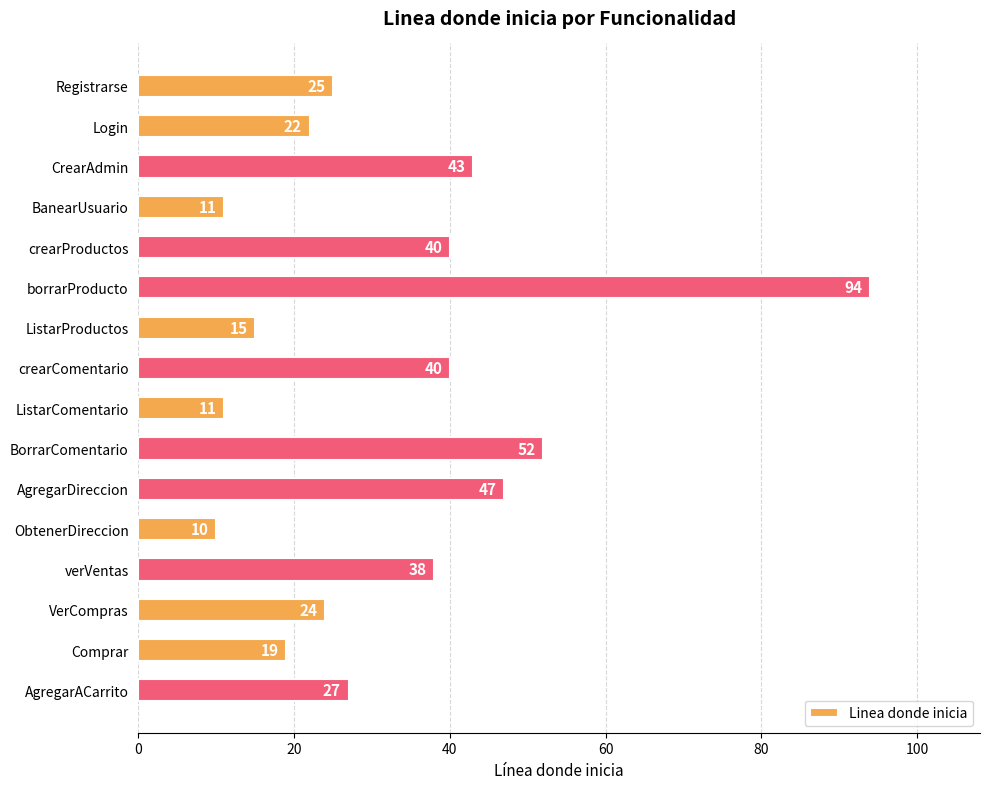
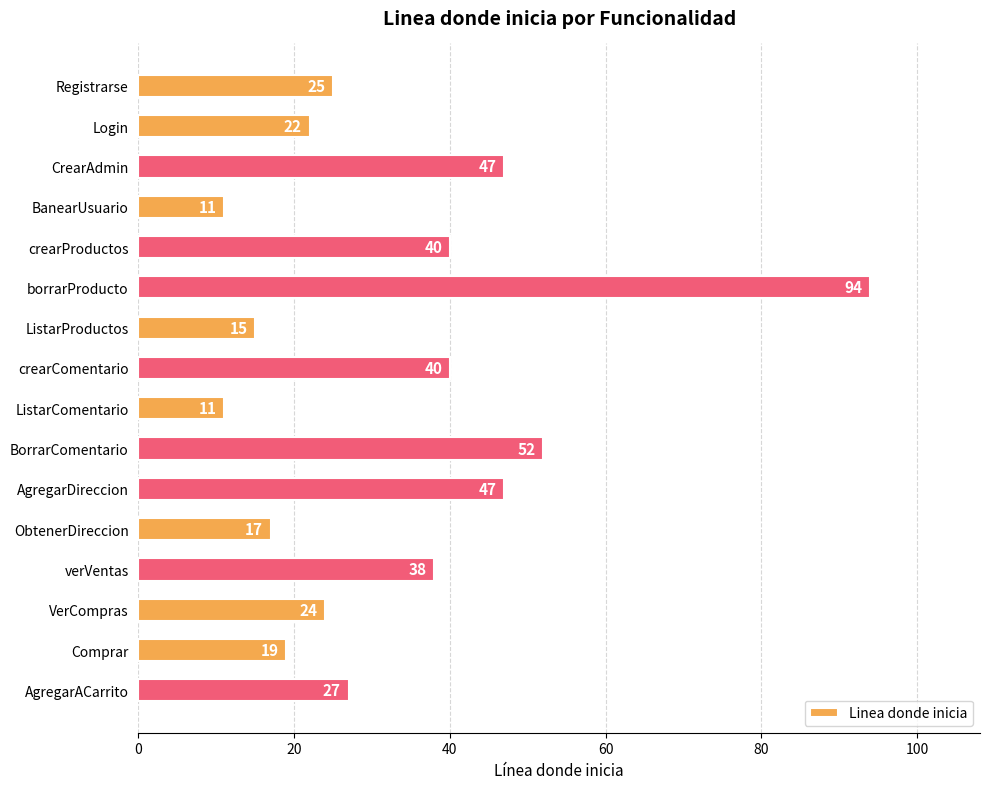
CrearAdmin: 43 -> 47
ObtenerDireccion: 10 -> 17
